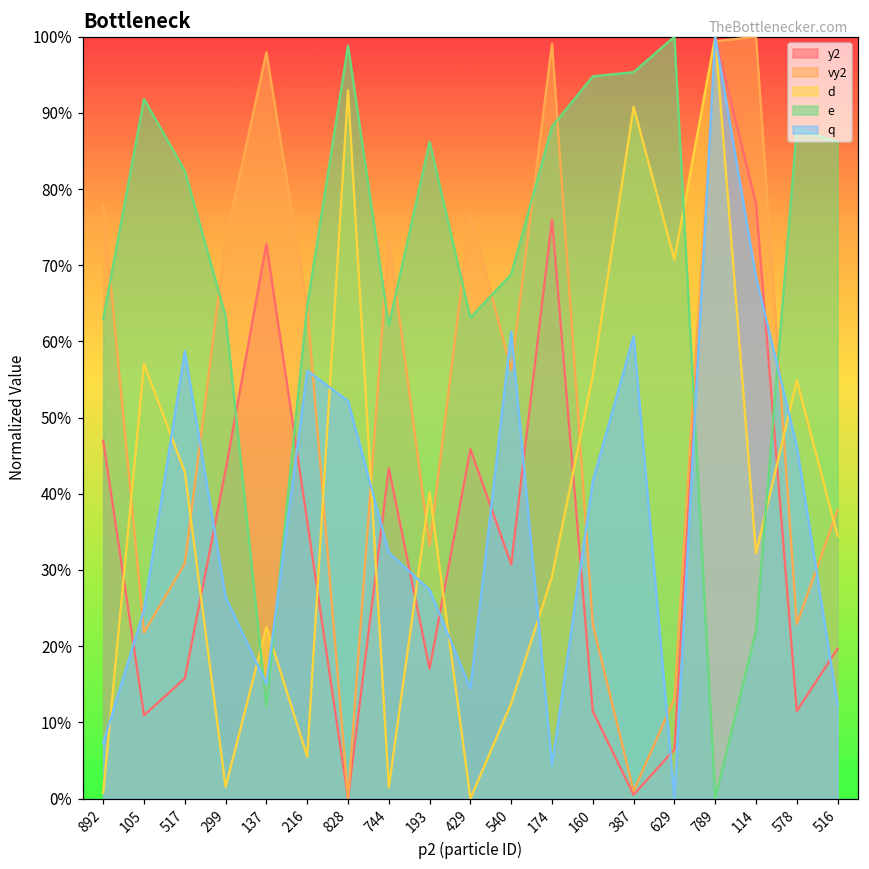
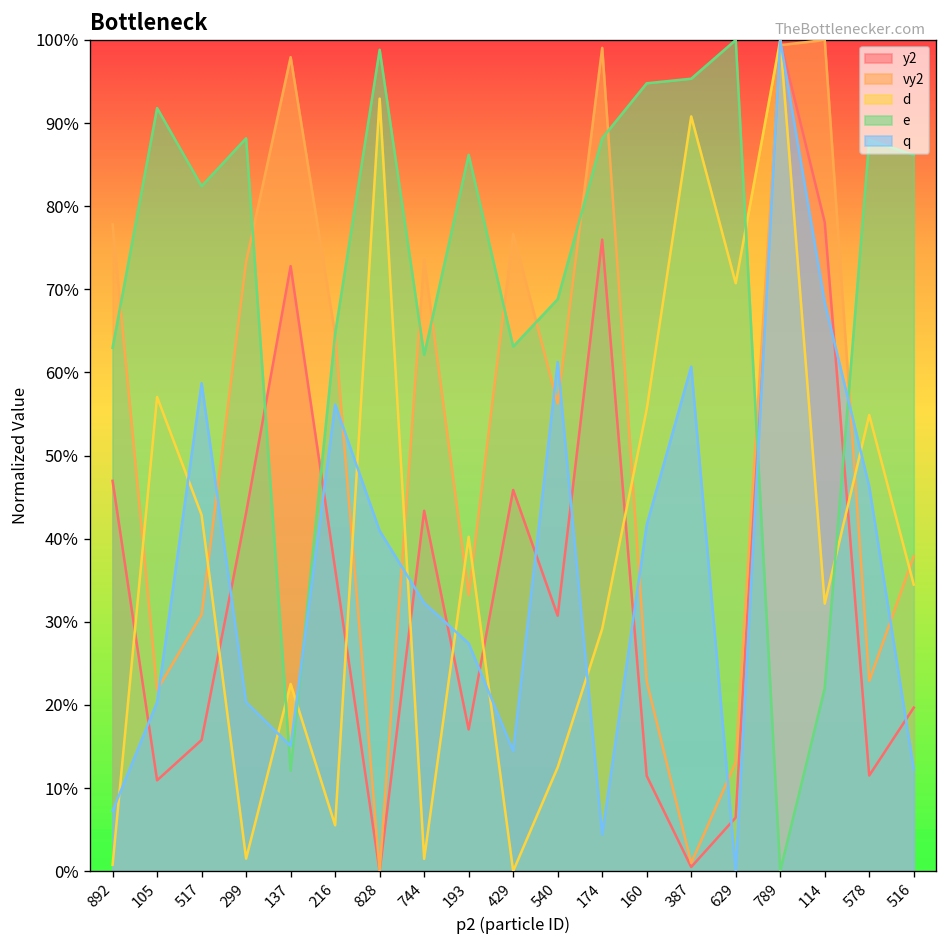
q, 105: 25% -> 20%
e, 299: 63% -> 88%
q, 299: 26% -> 20%
q, 828: 52% -> 41%
